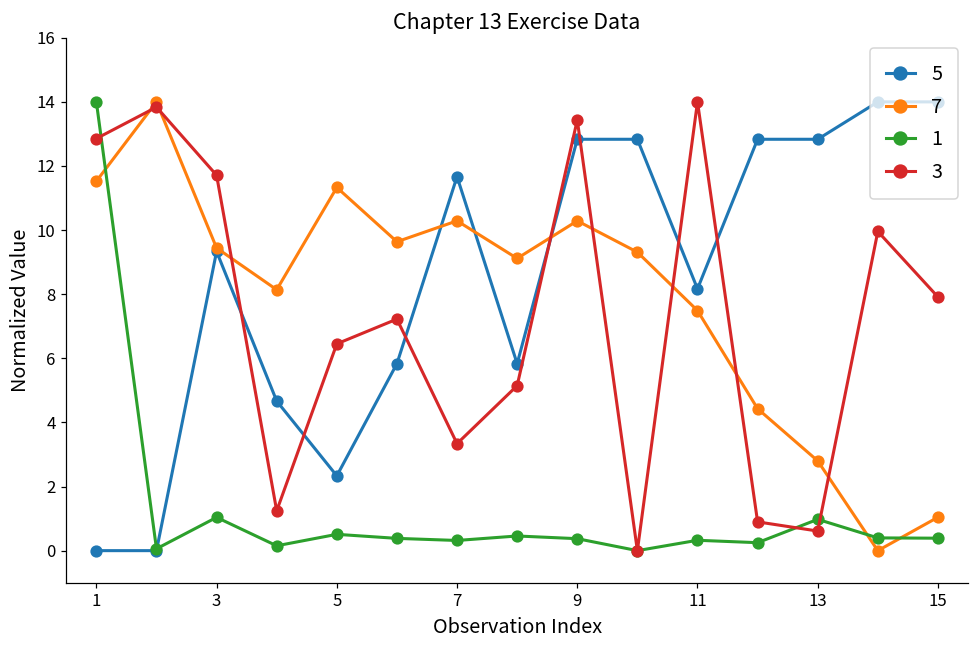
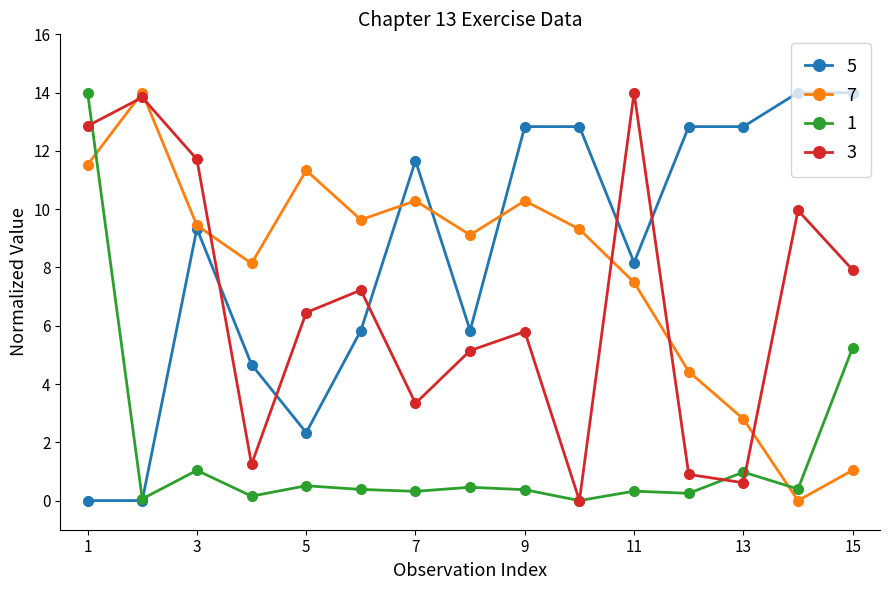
3, 9: 13.4 -> 5.8
1, 15: 0.4 -> 5.2
